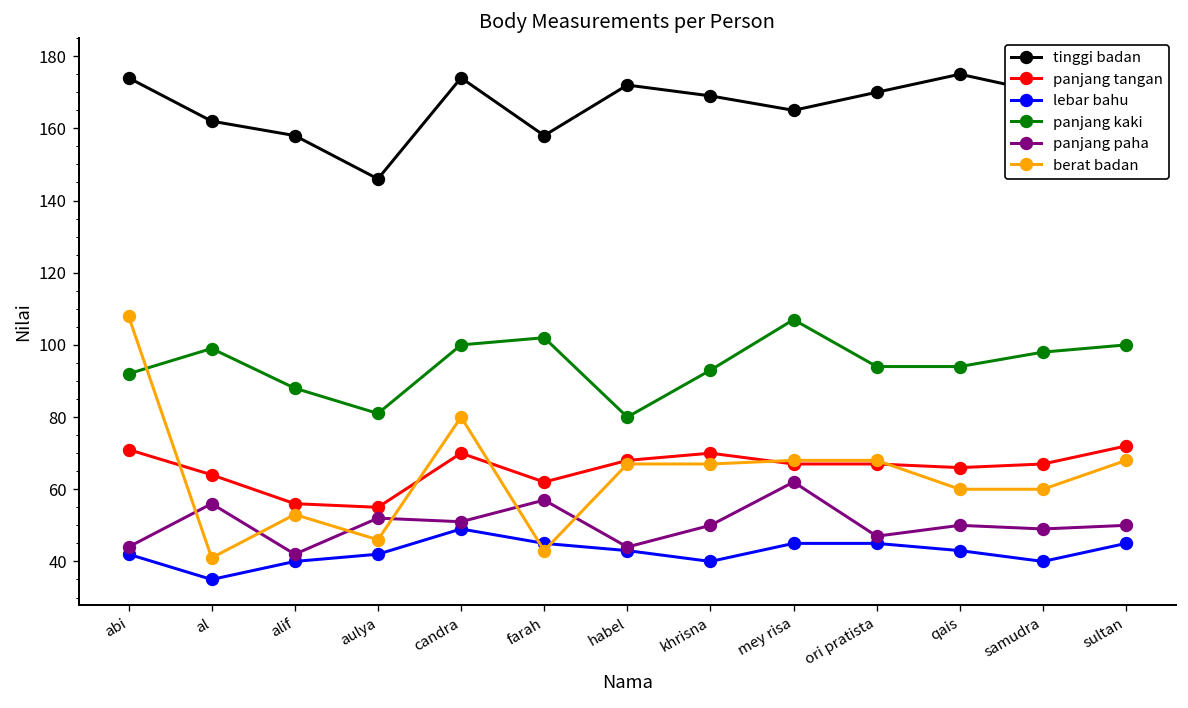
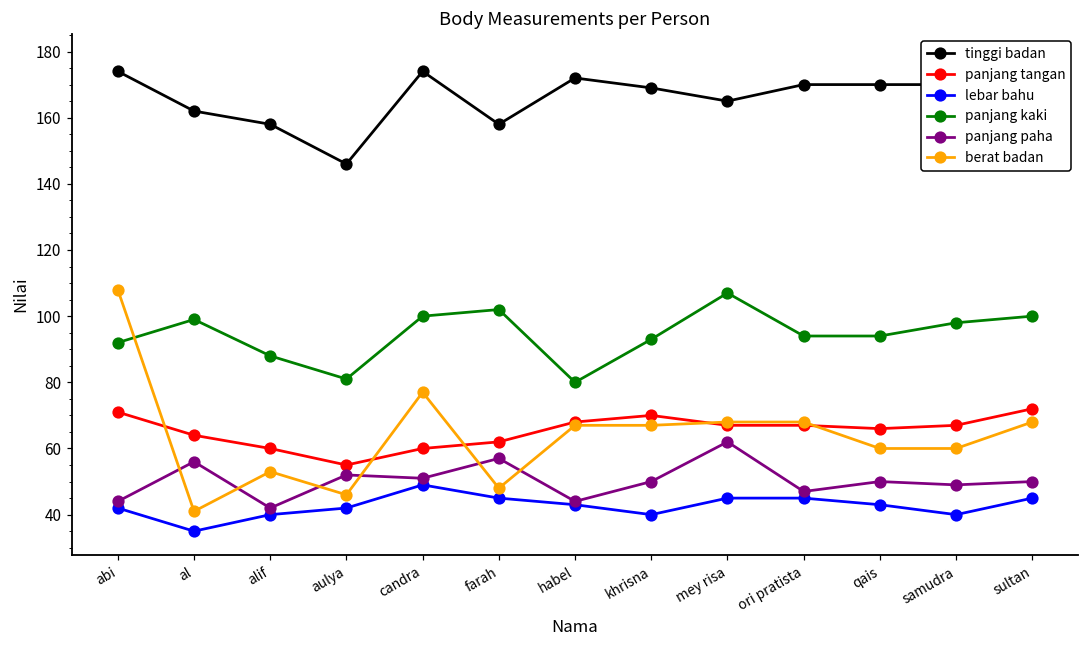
panjang tangan, alif: 56 -> 60
panjang tangan, candra: 70 -> 60
berat badan, candra: 80 -> 77
berat badan, farah: 43 -> 48
tinggi badan, qais: 175 -> 170
